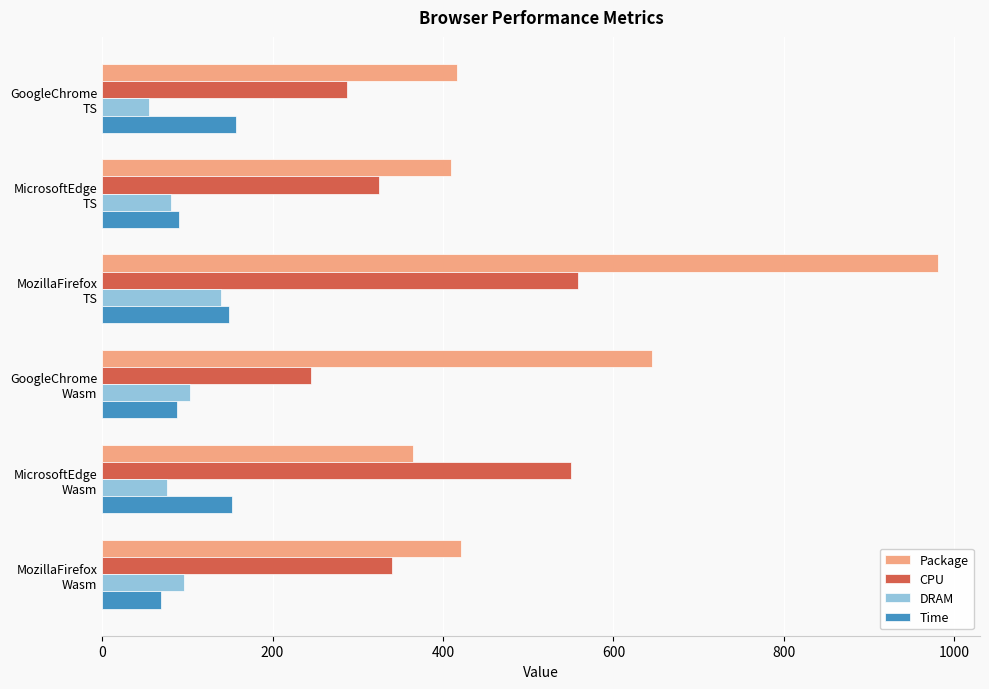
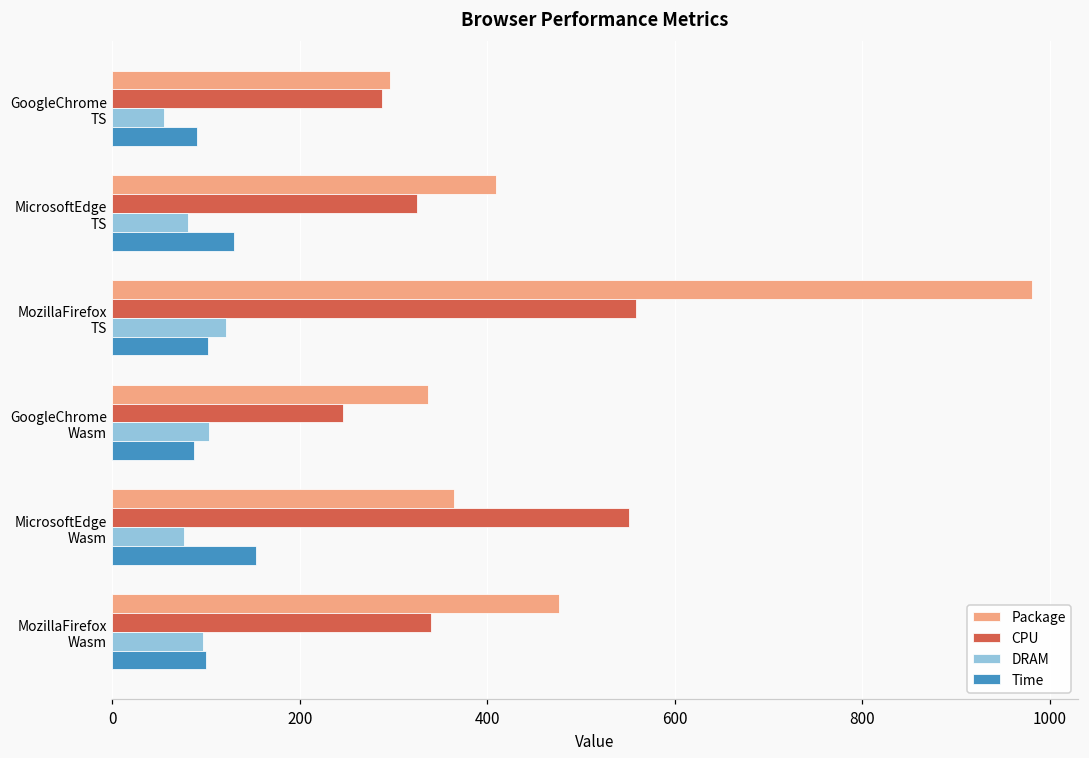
Package, GoogleChrome TS: 420 -> 300
Time, GoogleChrome TS: 160 -> 90
Time, MicrosoftEdge TS: 90 -> 130
DRAM, MozillaFirefox TS: 140 -> 120
Time, MozillaFirefox TS: 150 -> 100
Package, GoogleChrome Wasm: 640 -> 340
Package, MozillaFirefox Wasm: 420 -> 480
Time, MozillaFirefox Wasm: 70 -> 100
